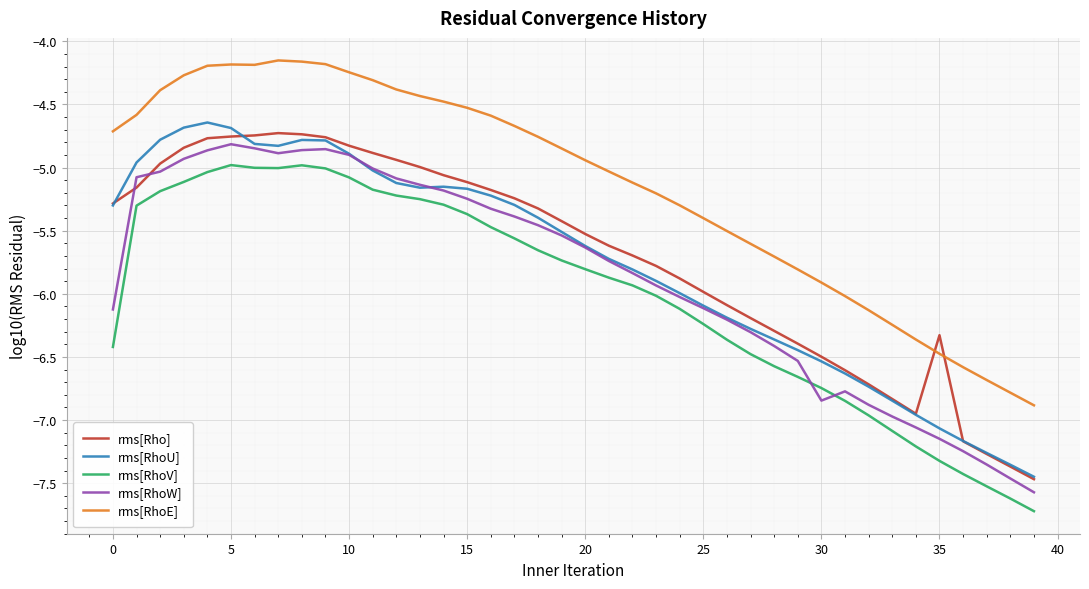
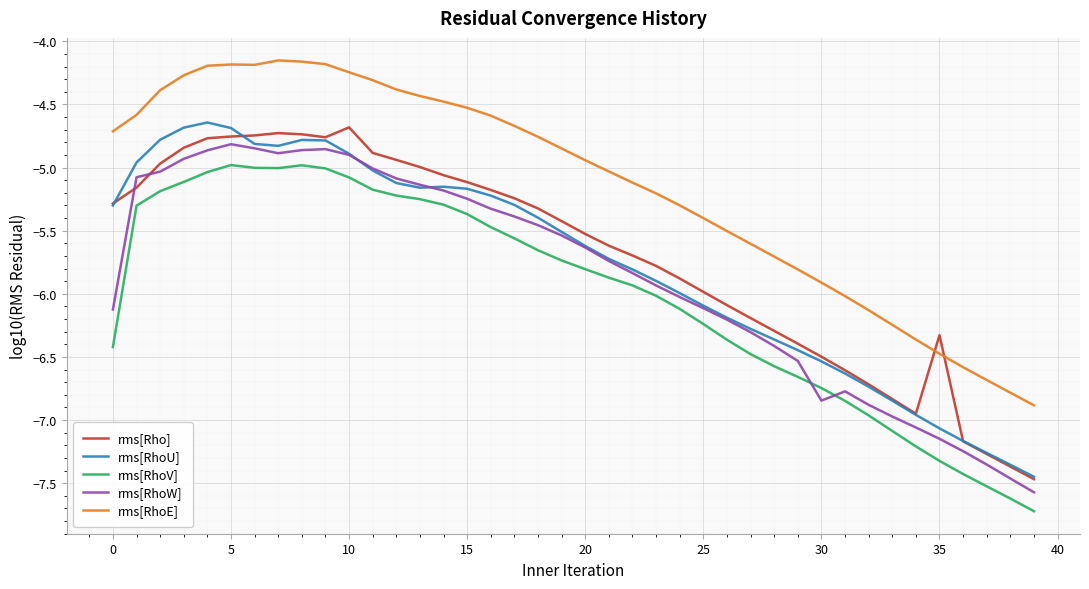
rms[Rho], 10: -4.83 -> -4.68
